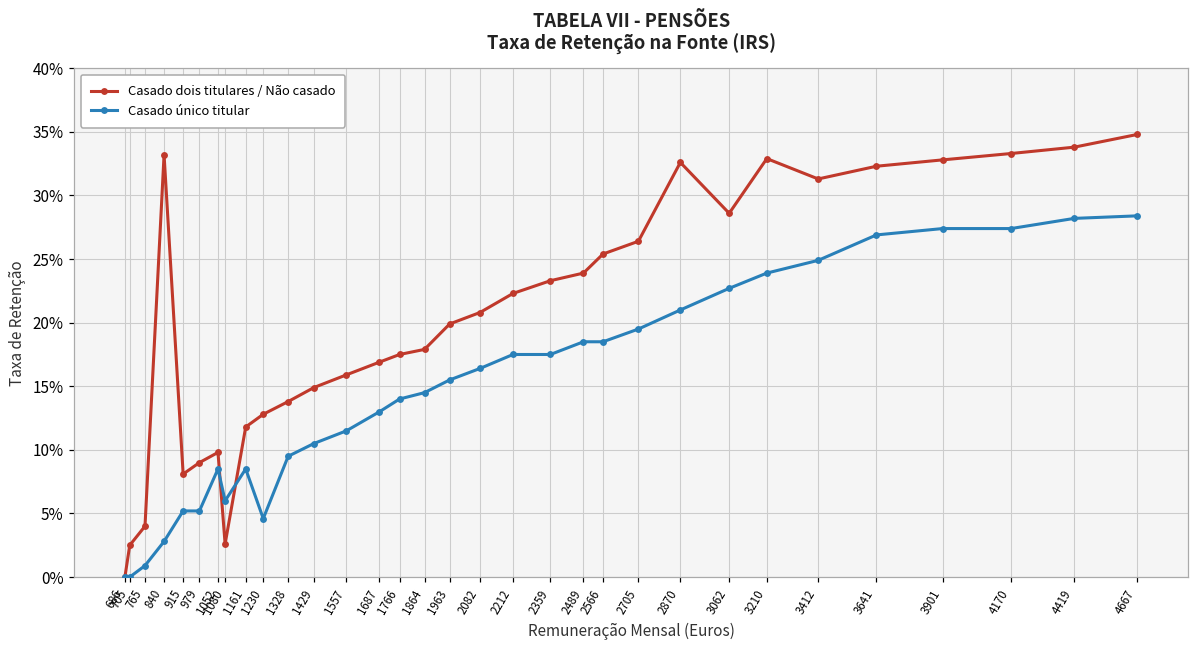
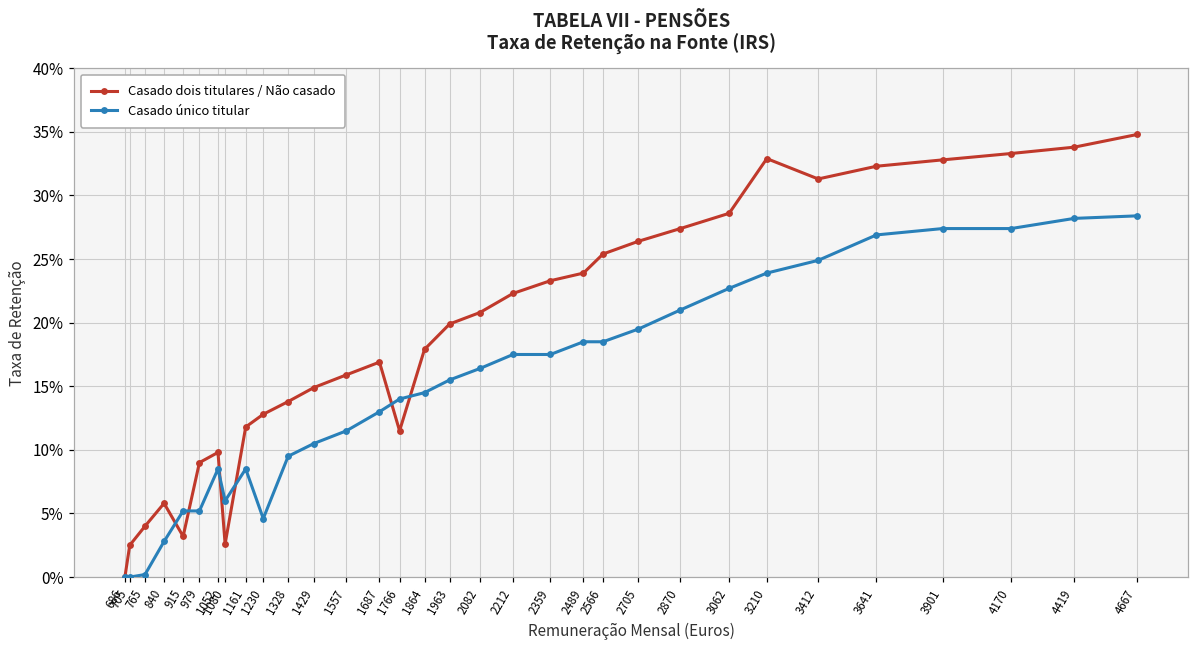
Casado único titular, 765: 0.9% -> 0.2%
Casado dois titulares / Não casado, 840: 33.2% -> 5.8%
Casado dois titulares / Não casado, 915: 8.1% -> 3.2%
Casado dois titulares / Não casado, 1766: 17.5% -> 11.5%
Casado dois titulares / Não casado, 2870: 32.6% -> 27.4%
